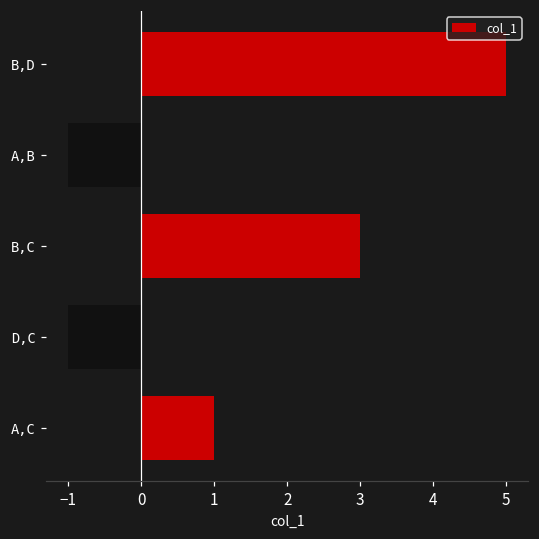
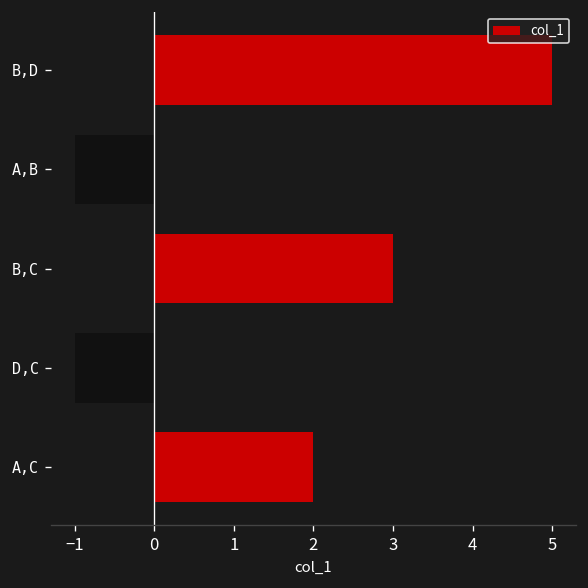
A,C: 1 -> 2
